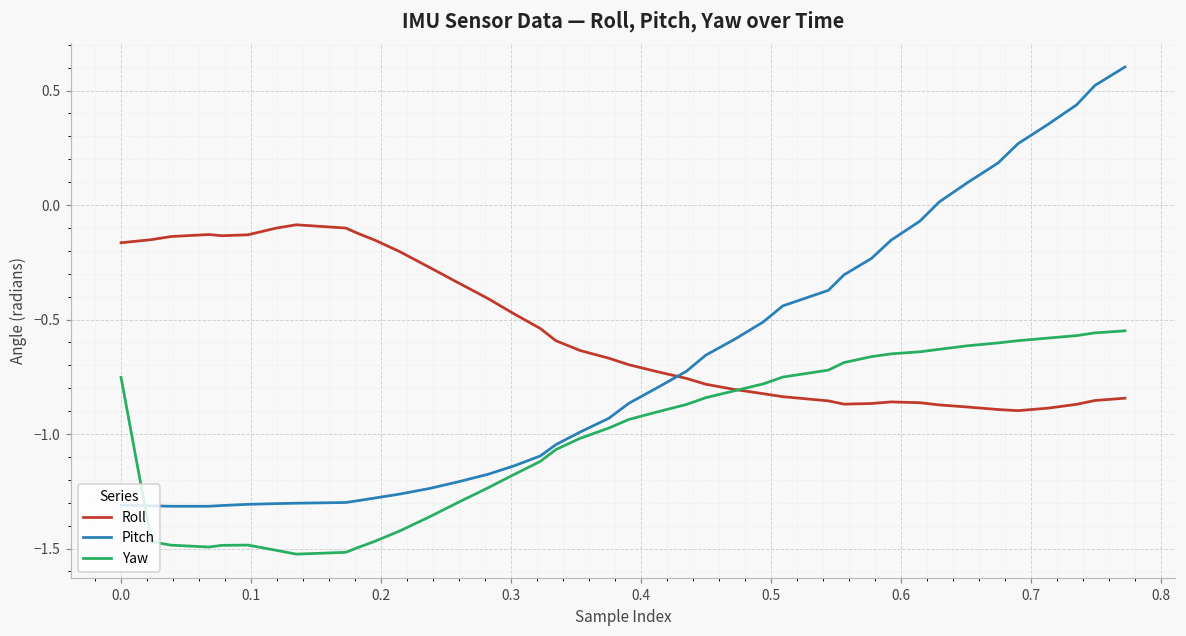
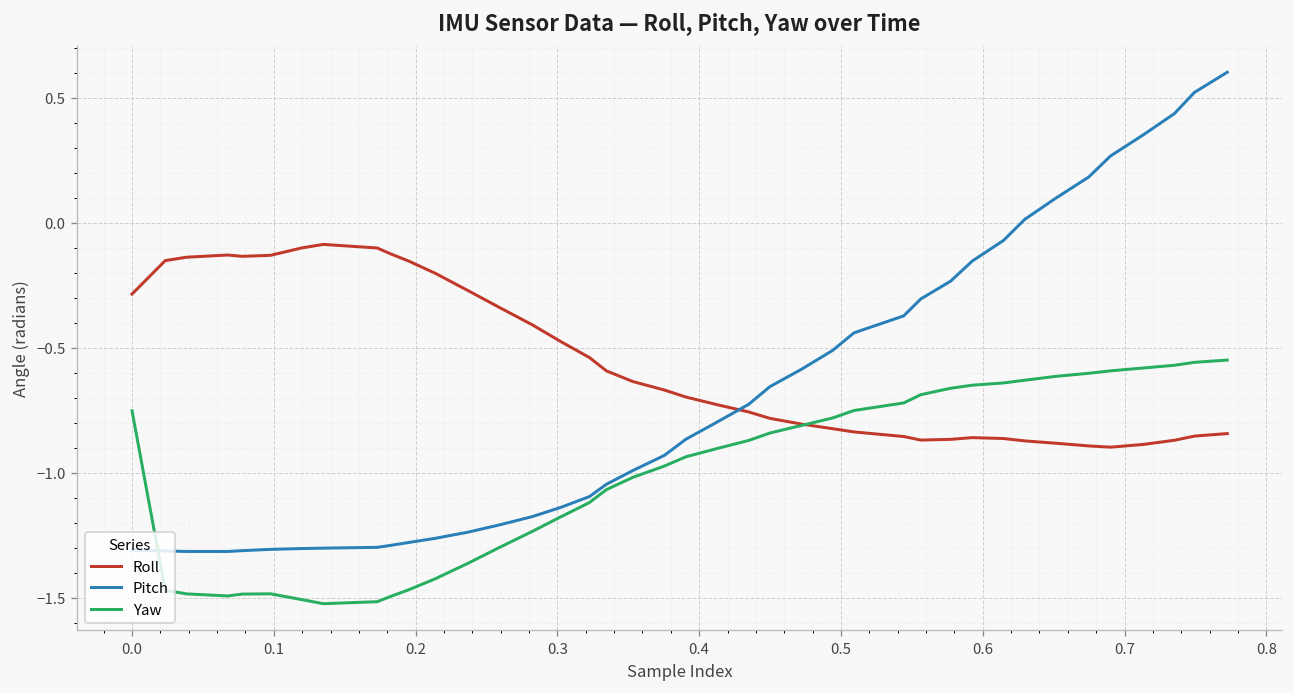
Roll, 0.0: -0.16 -> -0.29
